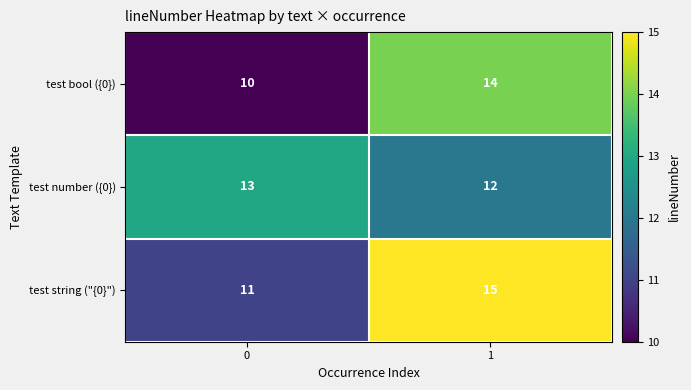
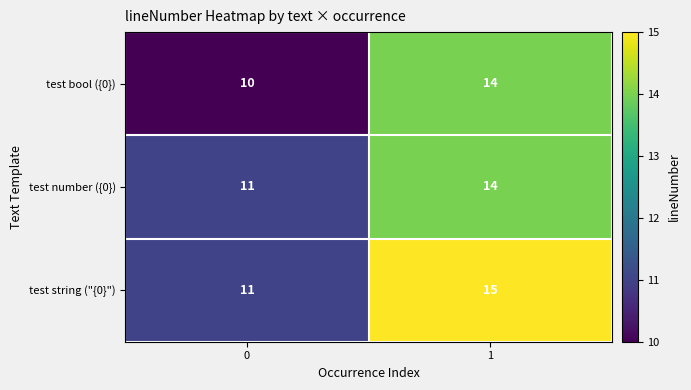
test number ({0}), 0: 13 -> 11
test number ({0}), 1: 12 -> 14
